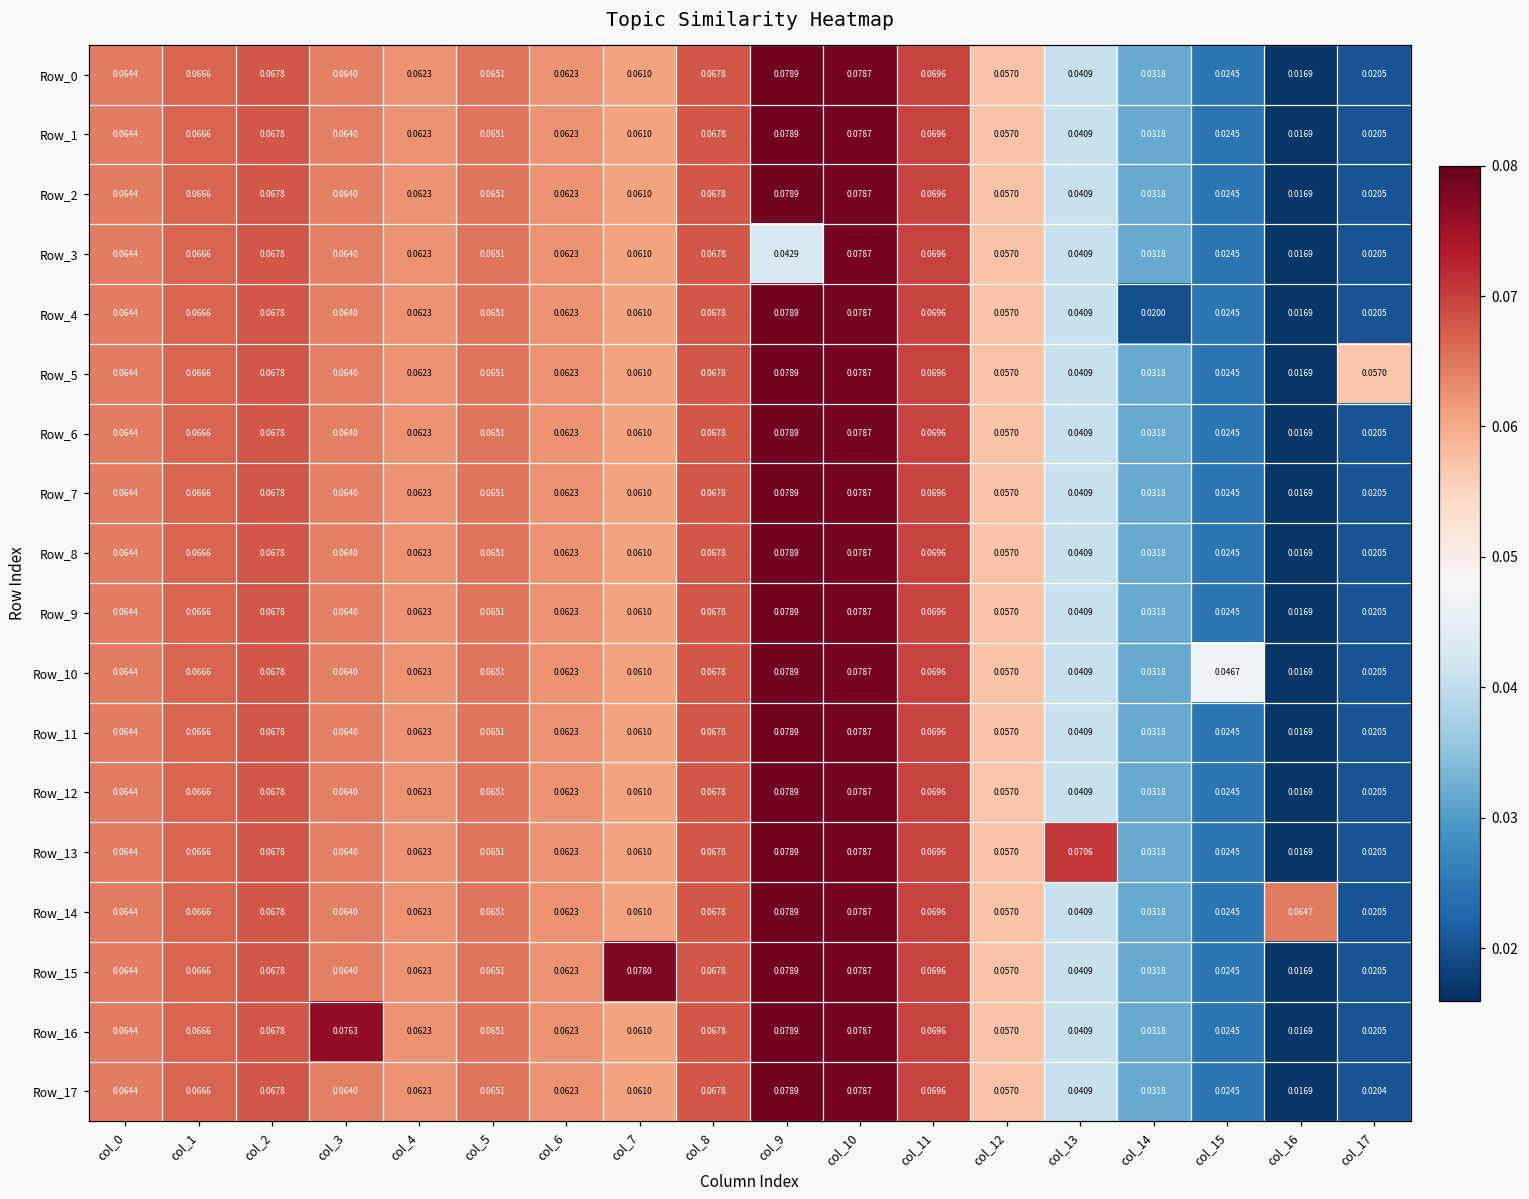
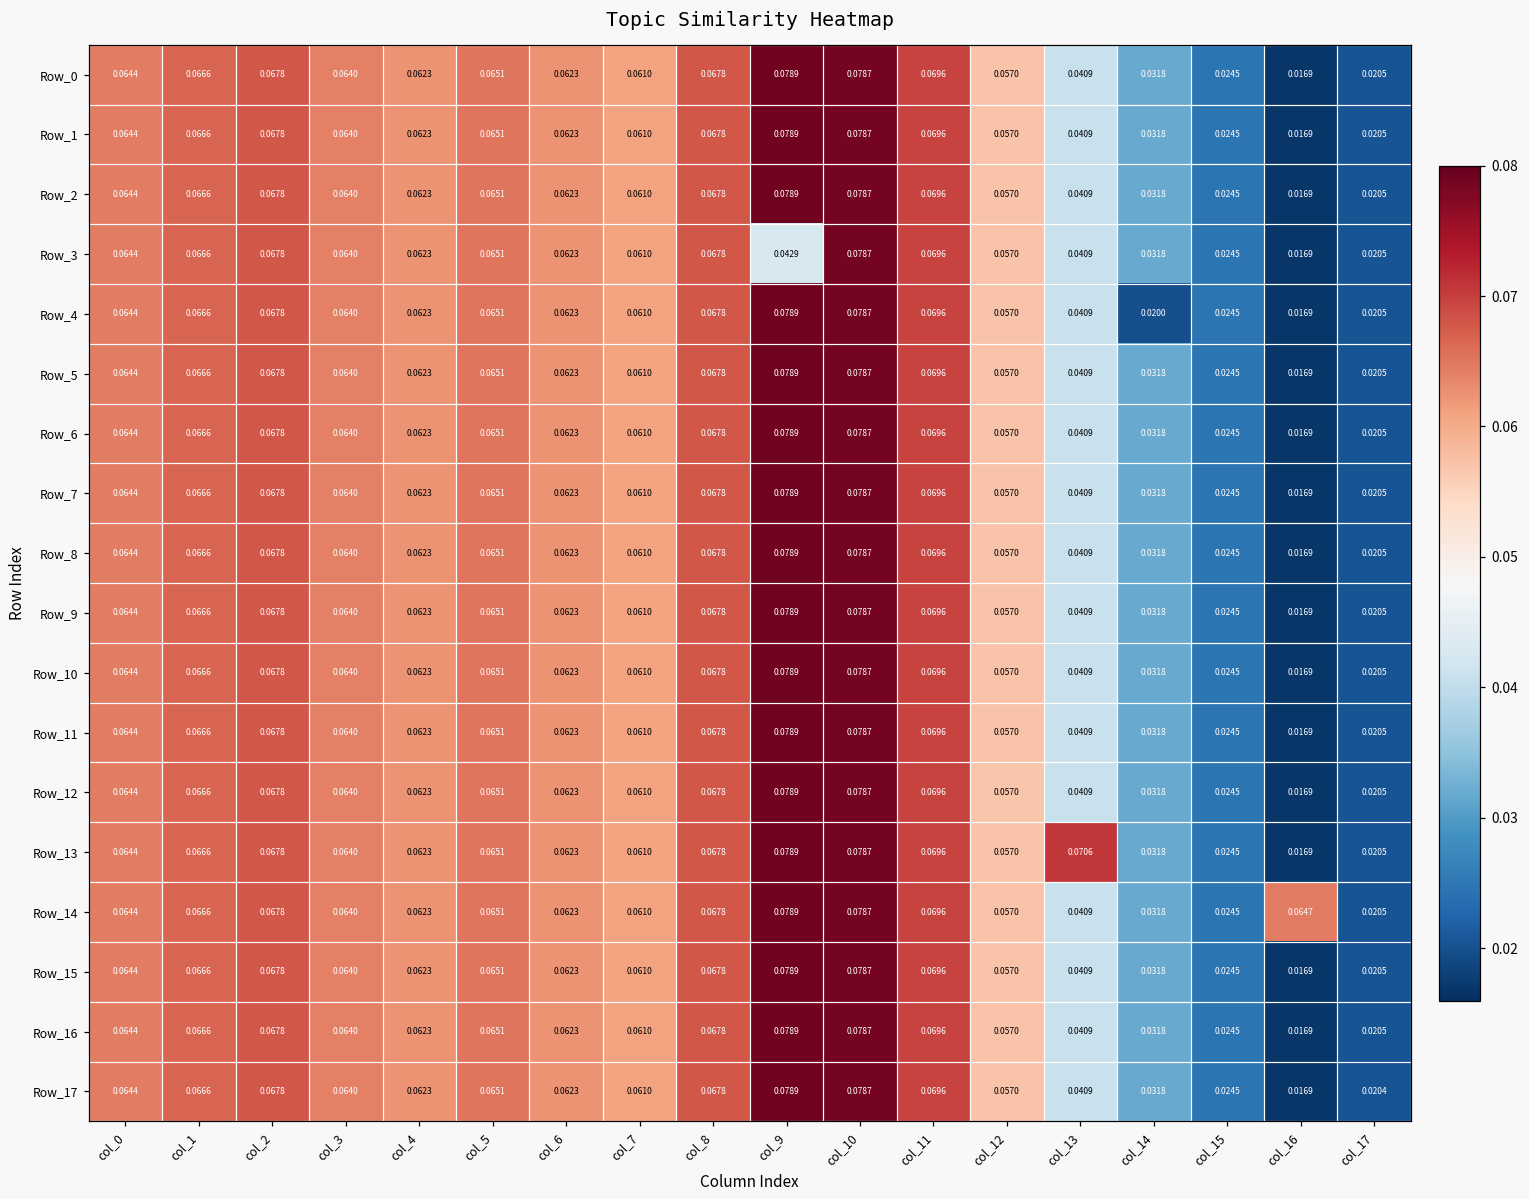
Row_5, col_17: 0.0570 -> 0.0205
Row_10, col_15: 0.0467 -> 0.0245
Row_15, col_7: 0.0780 -> 0.0610
Row_16, col_3: 0.0763 -> 0.0640
